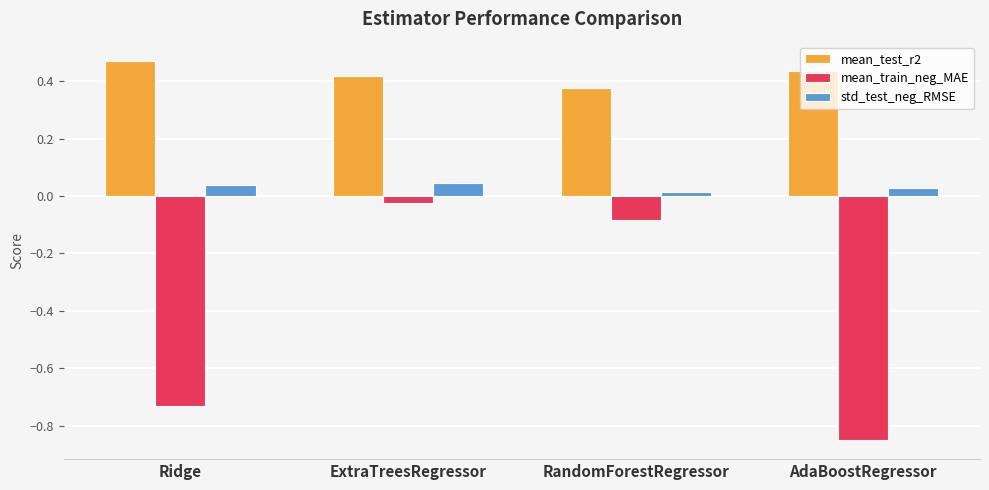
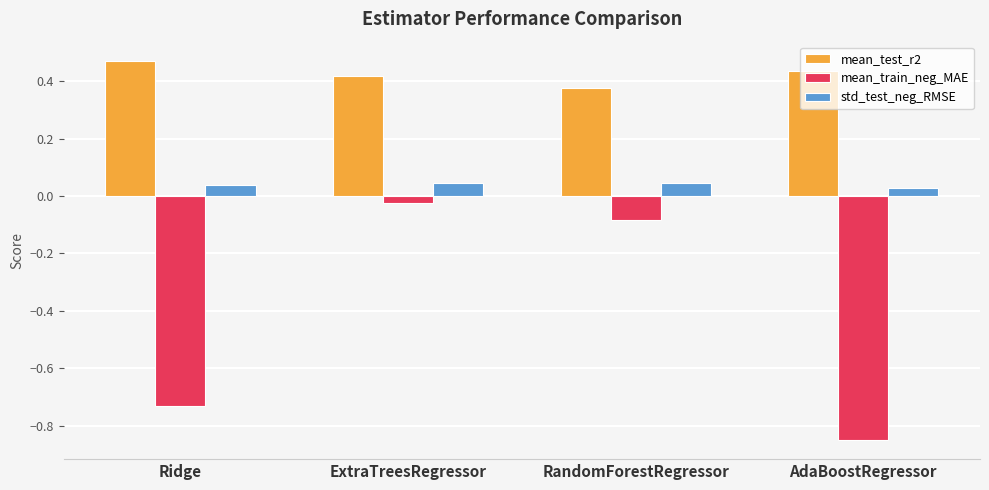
std_test_neg_RMSE, RandomForestRegressor: 0.02 -> 0.05
